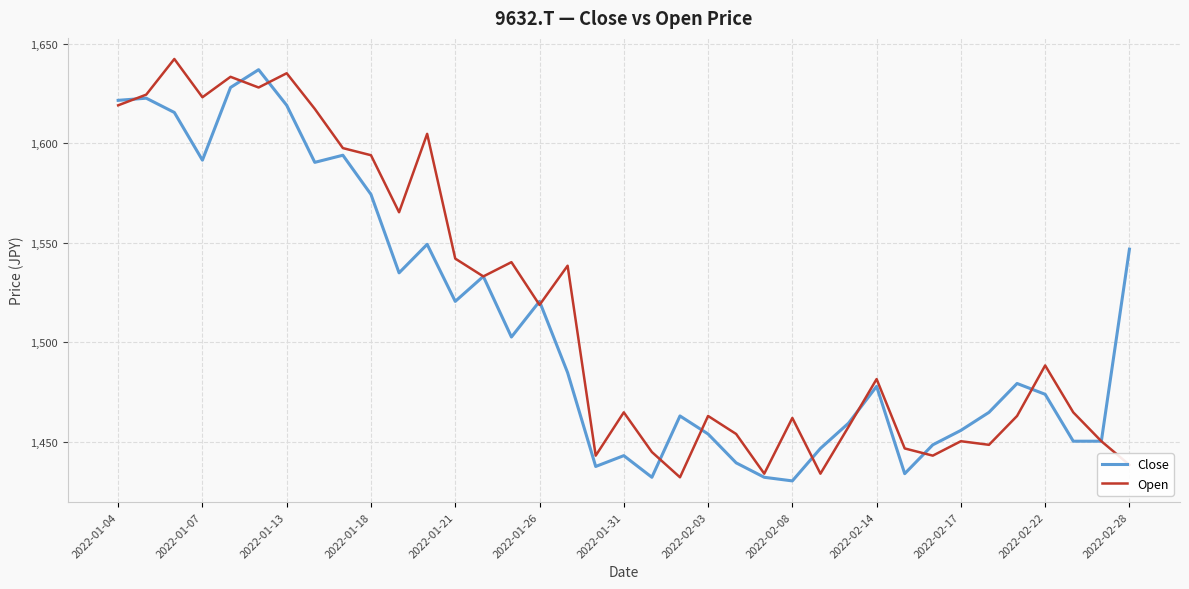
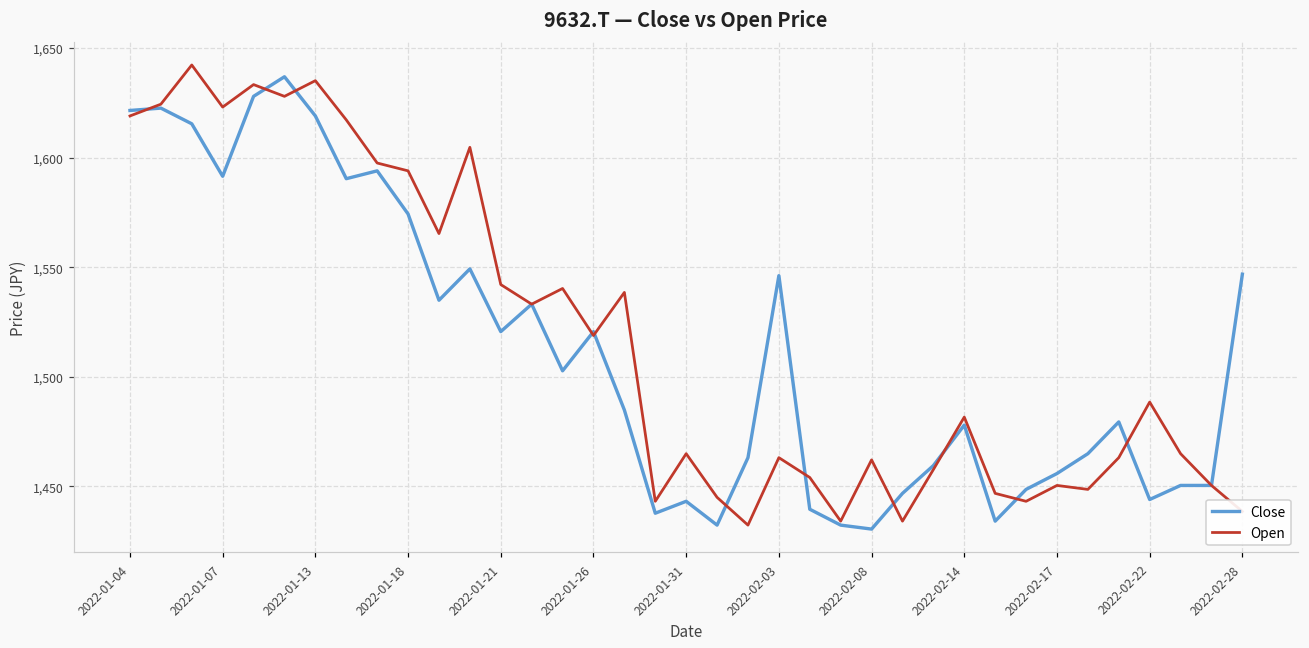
Close, 2022-02-03: 1,454 -> 1,546
Close, 2022-02-22: 1,474 -> 1,444
